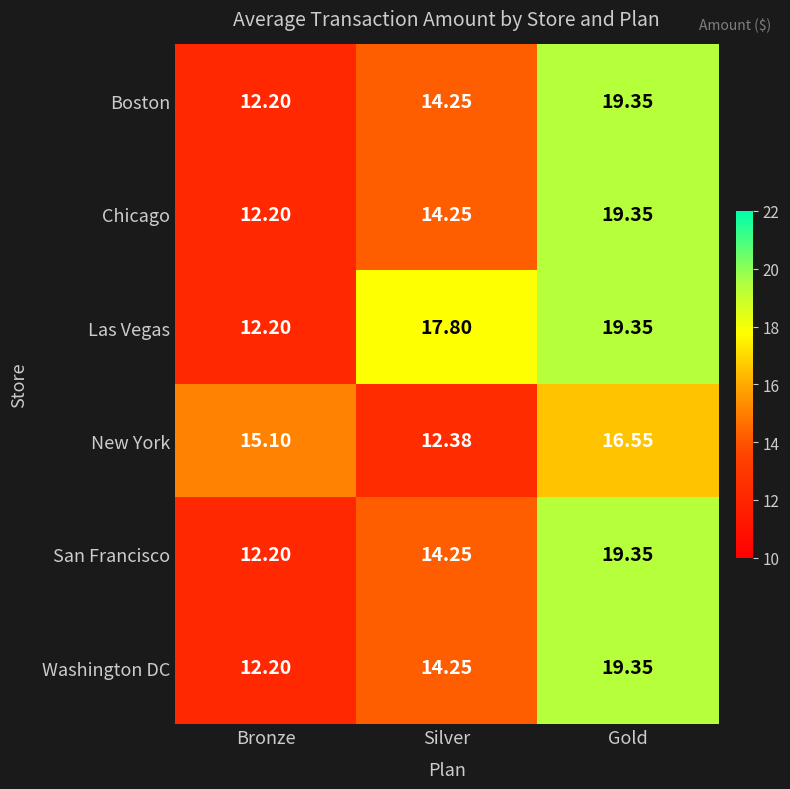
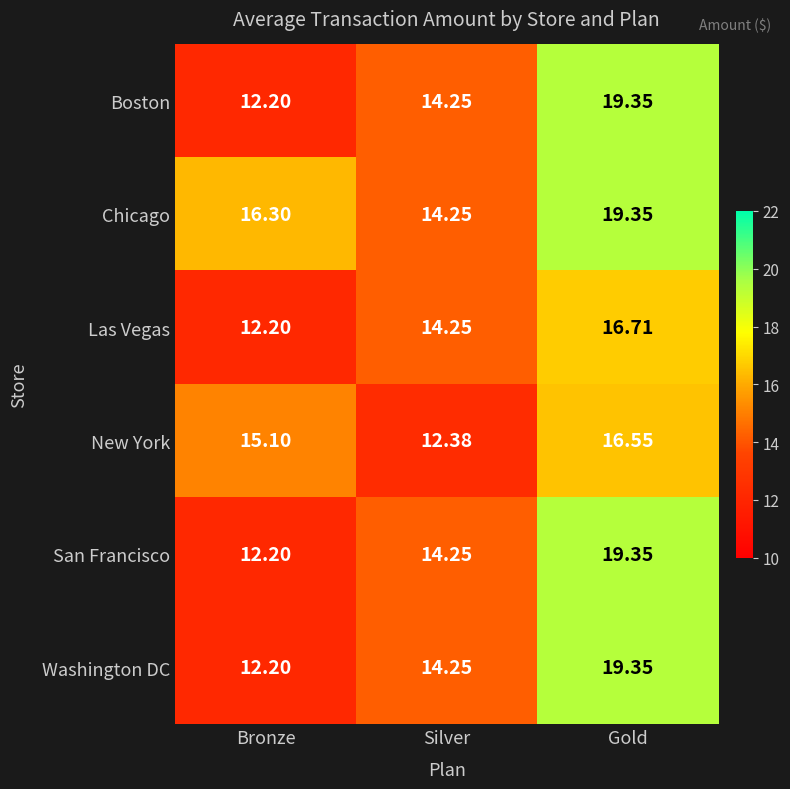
Chicago, Bronze: 12.20 -> 16.30
Las Vegas, Silver: 17.80 -> 14.25
Las Vegas, Gold: 19.35 -> 16.71
